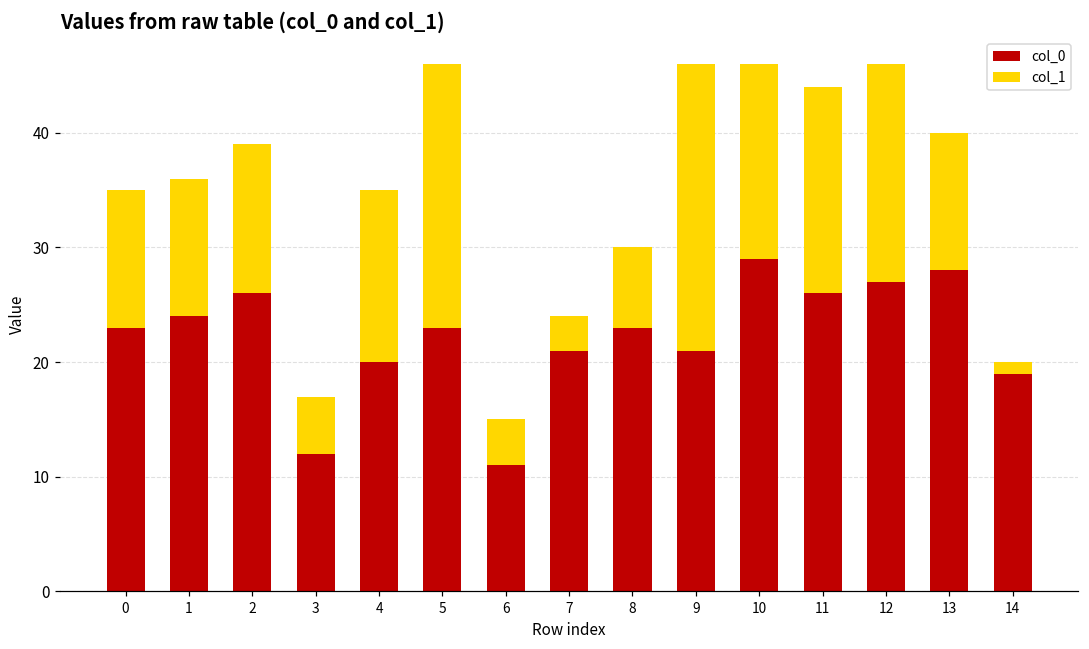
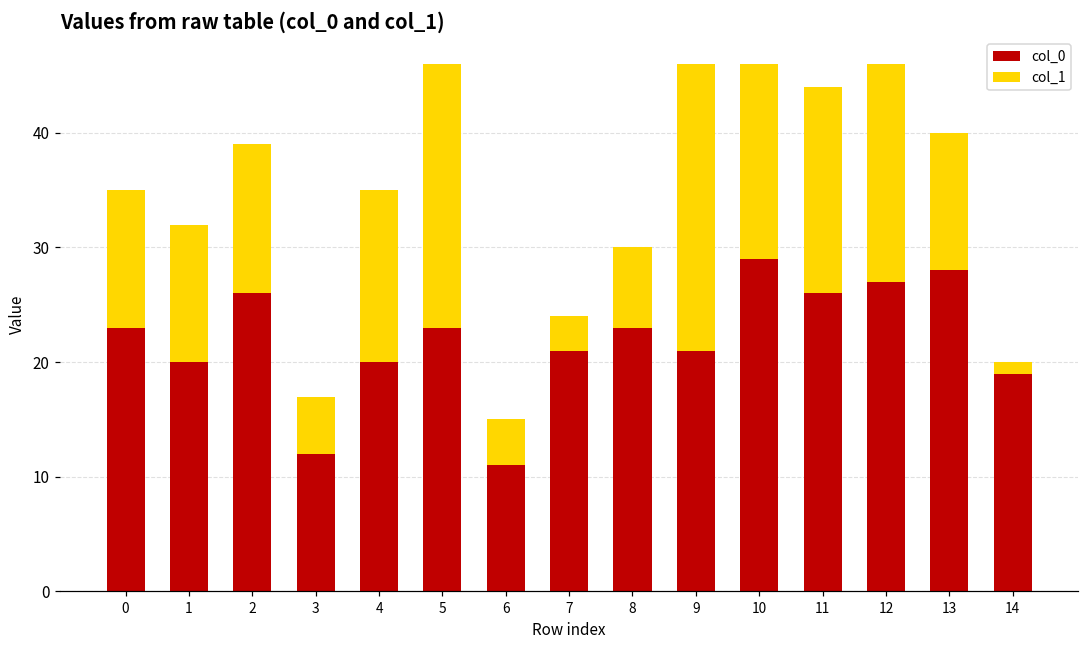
col_0, 1: 24 -> 20
